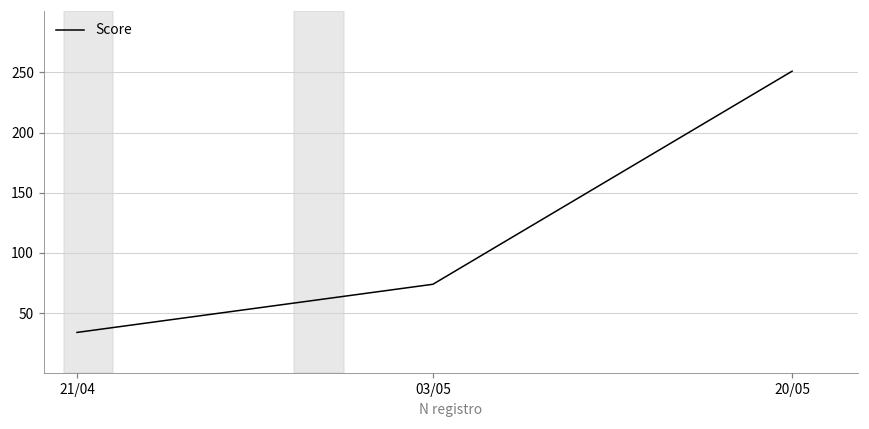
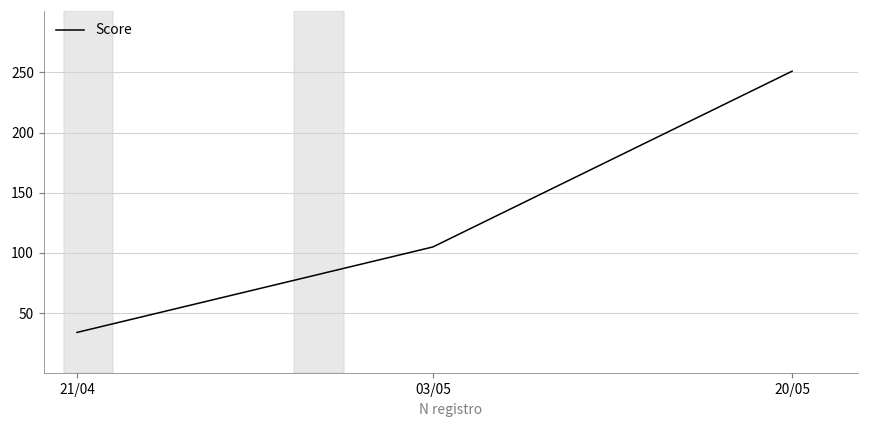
03/05: 74 -> 105
